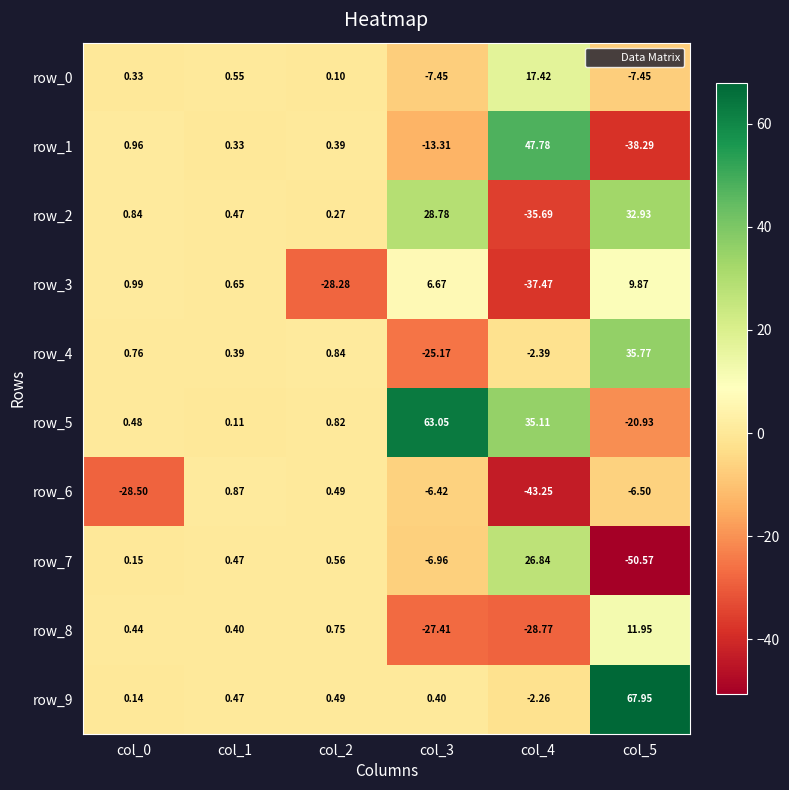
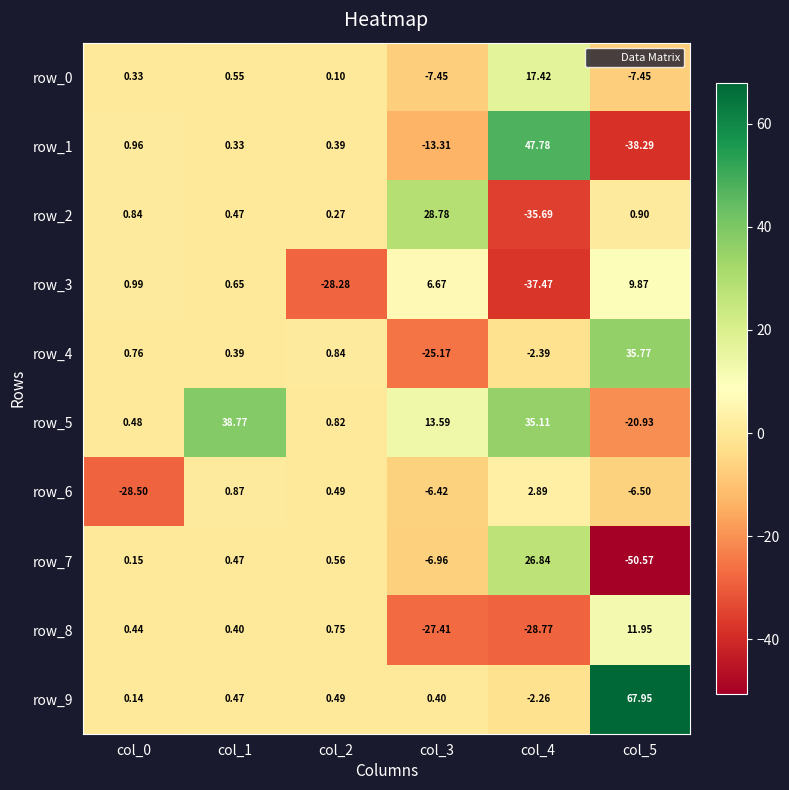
row_2, col_5: 32.93 -> 0.90
row_5, col_1: 0.11 -> 38.77
row_5, col_3: 63.05 -> 13.59
row_6, col_4: -43.25 -> 2.89
